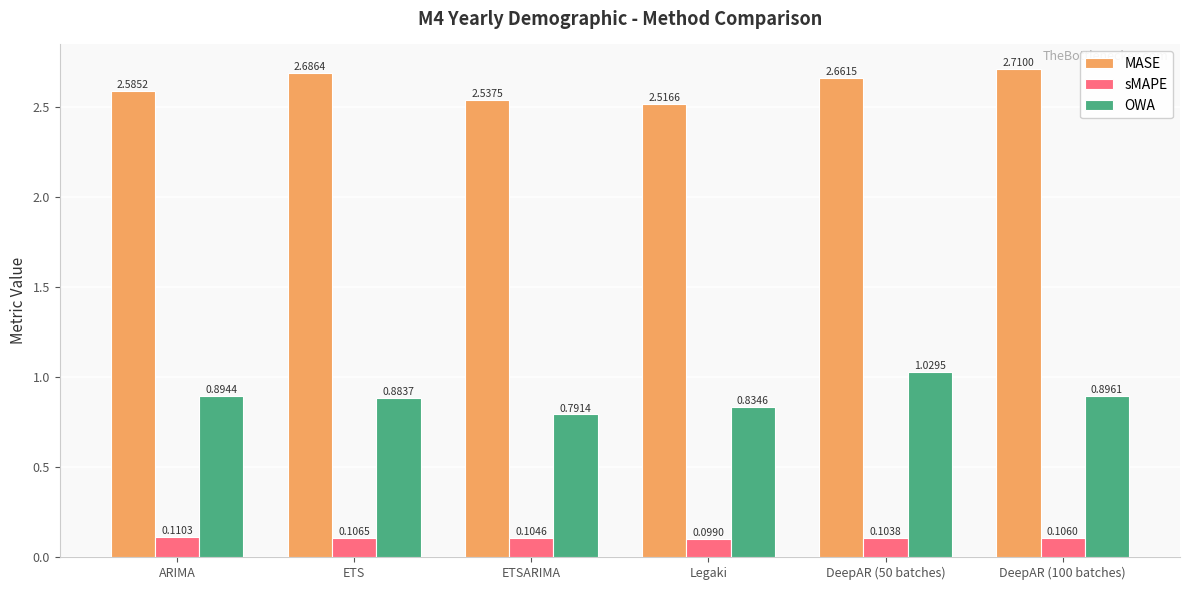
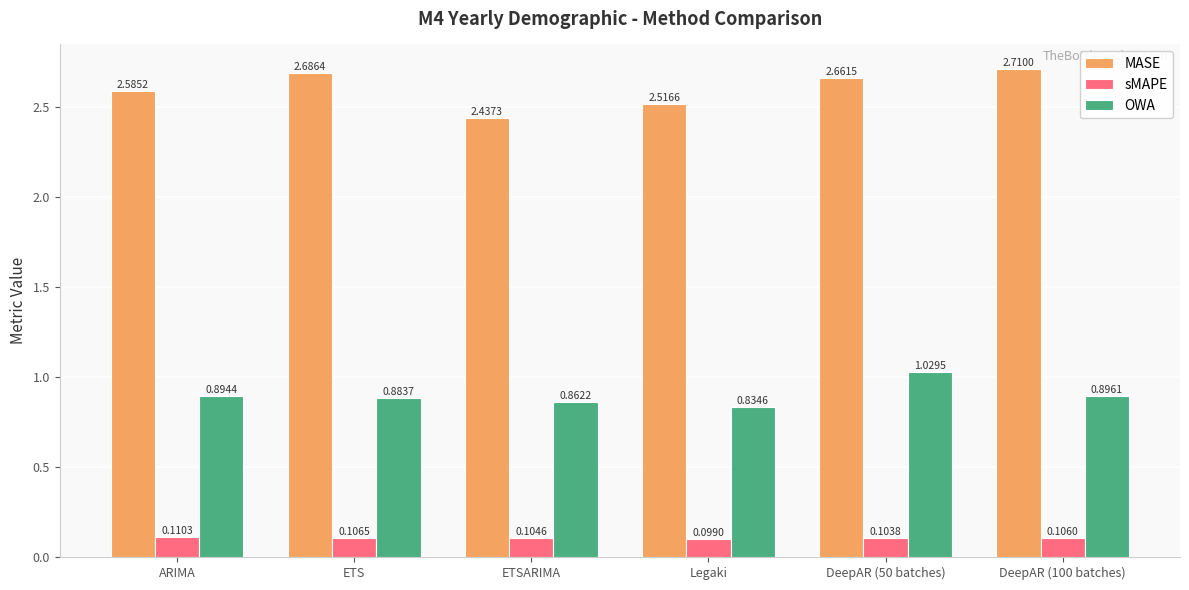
MASE, ETSARIMA: 2.5375 -> 2.4373
OWA, ETSARIMA: 0.7914 -> 0.8622
